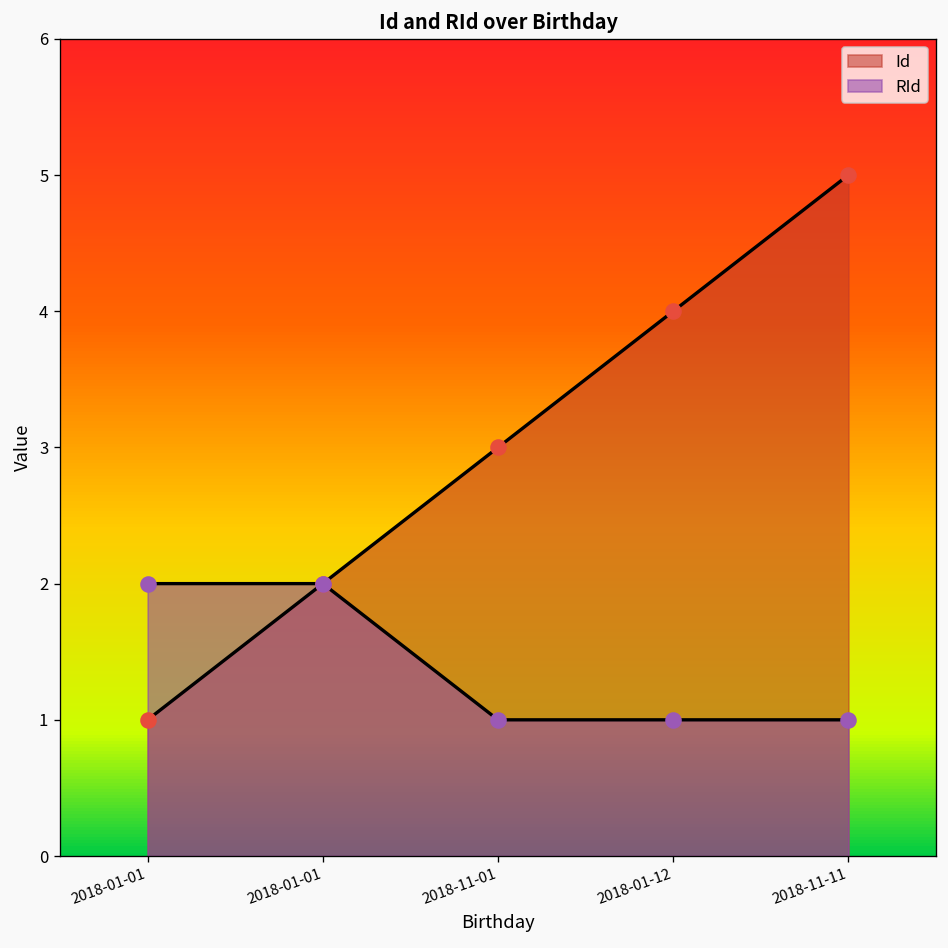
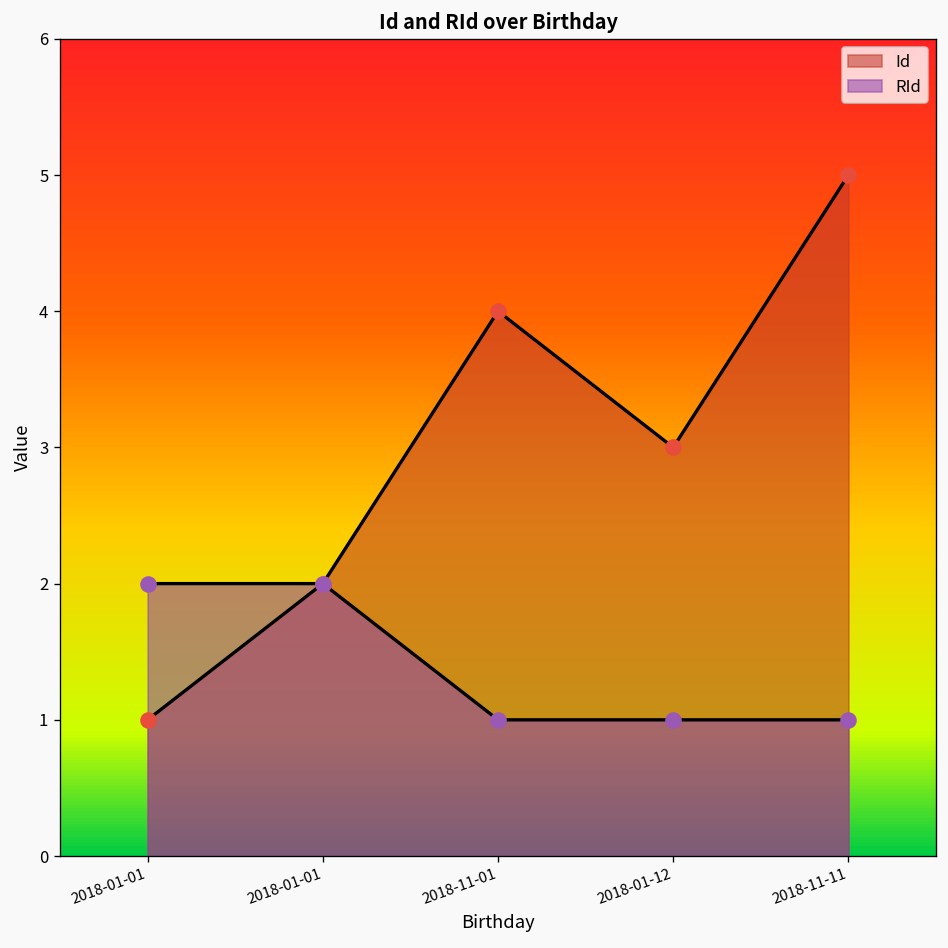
Id, 2018-11-01: 3 -> 4
Id, 2018-01-12: 4 -> 3
